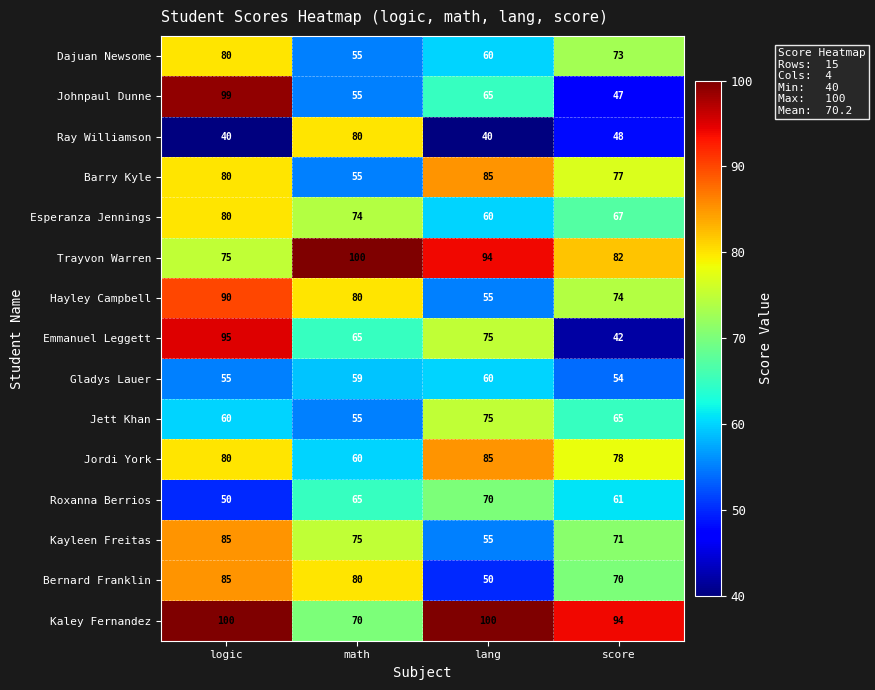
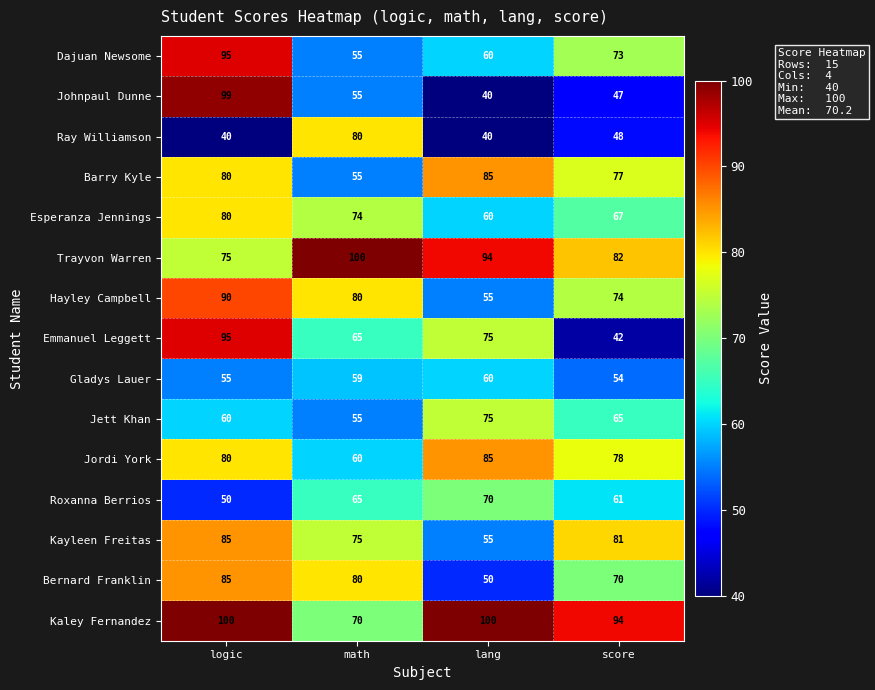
Dajuan Newsome, logic: 80 -> 95
Johnpaul Dunne, lang: 65 -> 40
Kayleen Freitas, score: 71 -> 81
